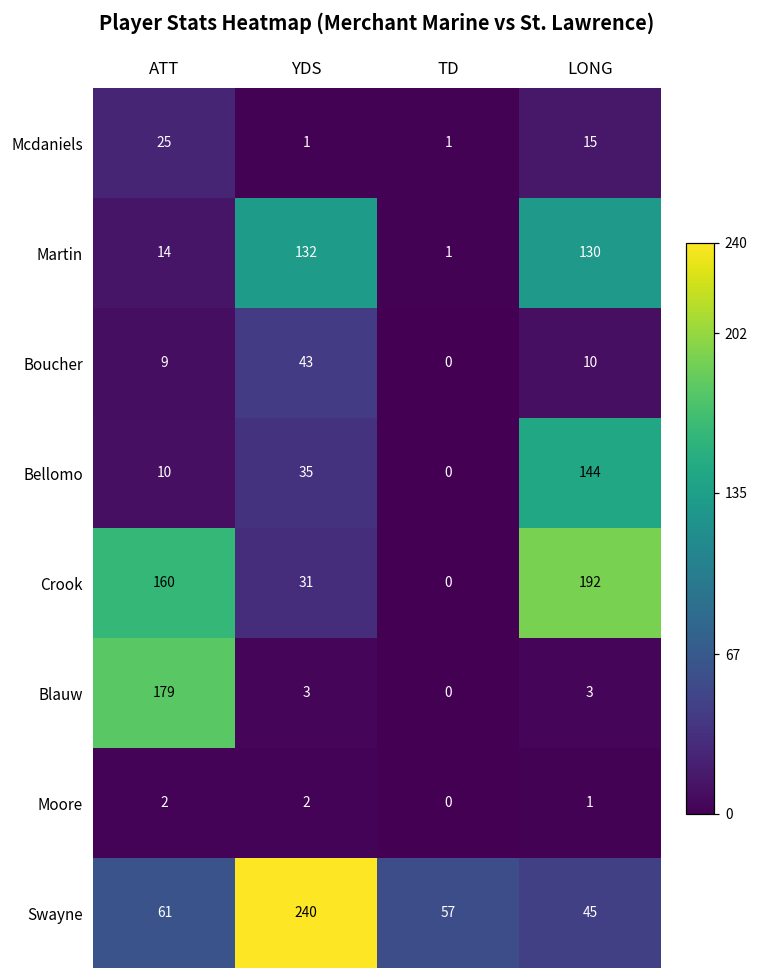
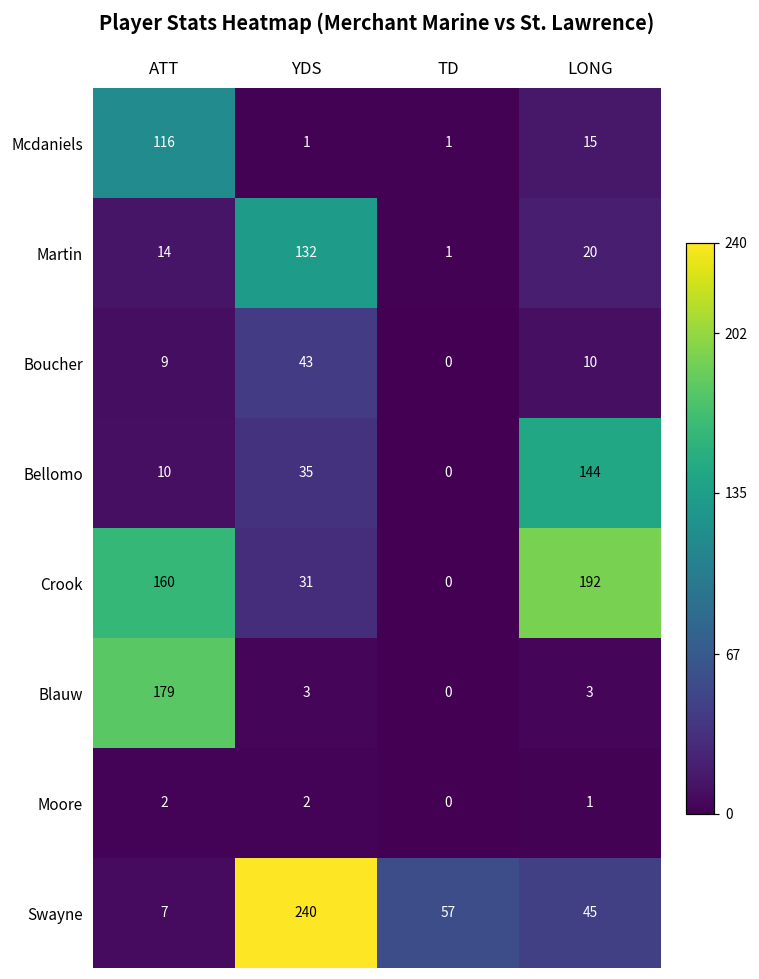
Mcdaniels, ATT: 25 -> 116
Martin, LONG: 130 -> 20
Swayne, ATT: 61 -> 7
